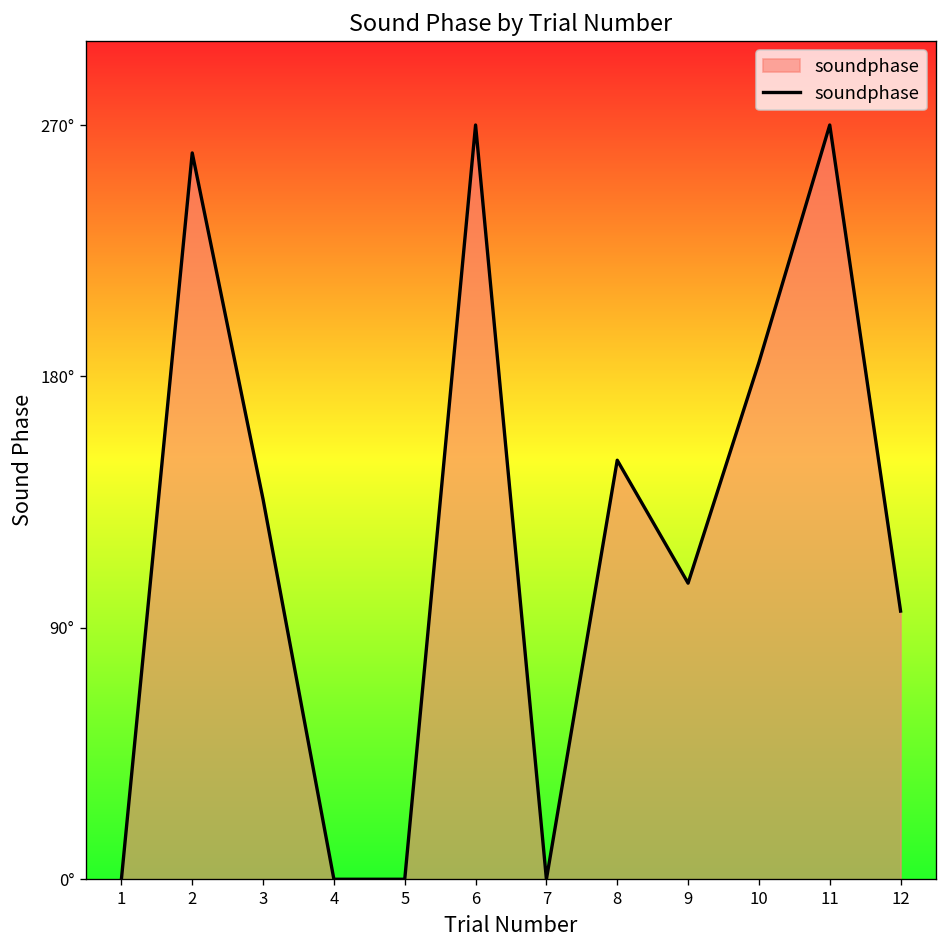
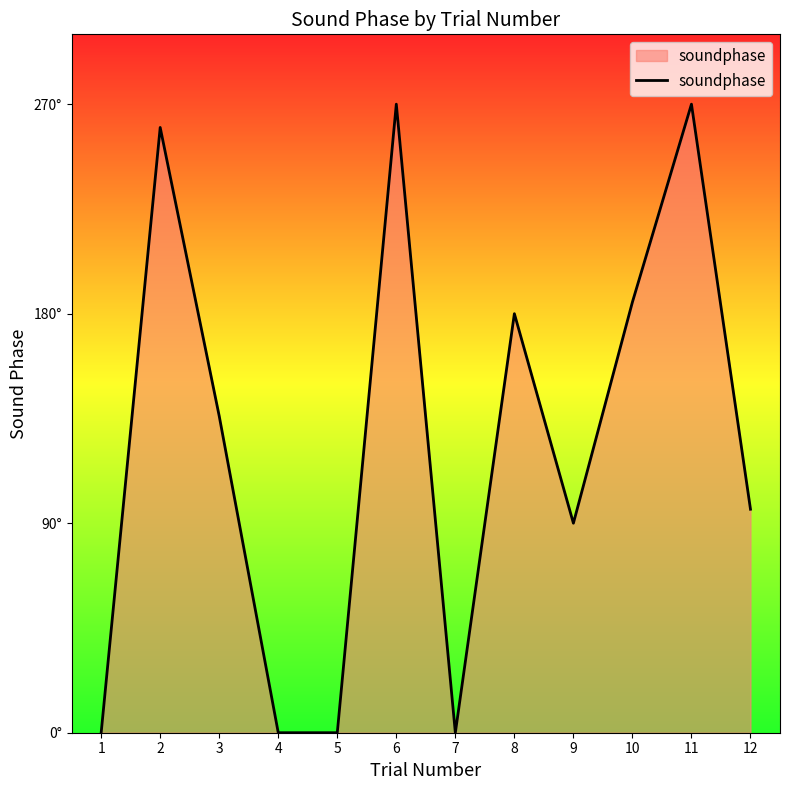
8: 150° -> 180°
9: 106° -> 90°
